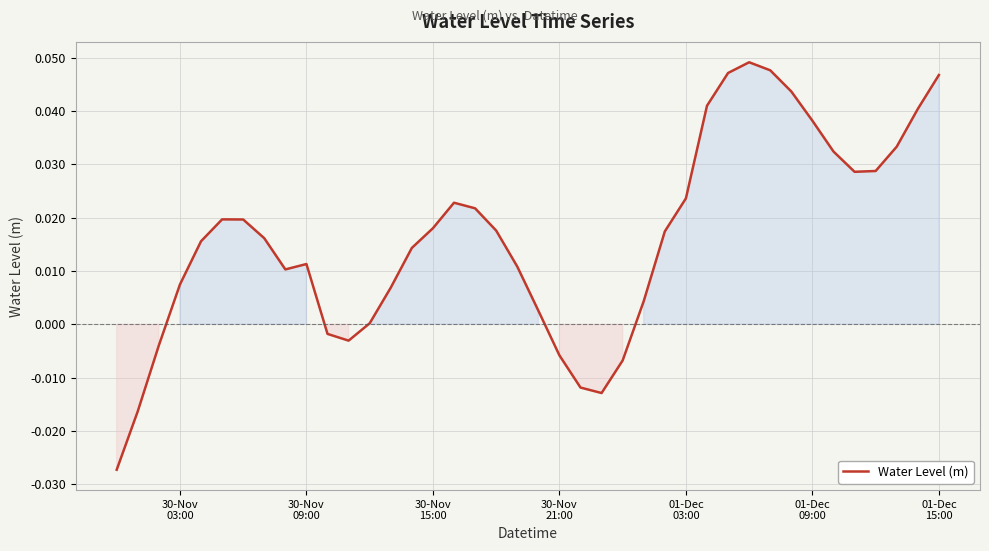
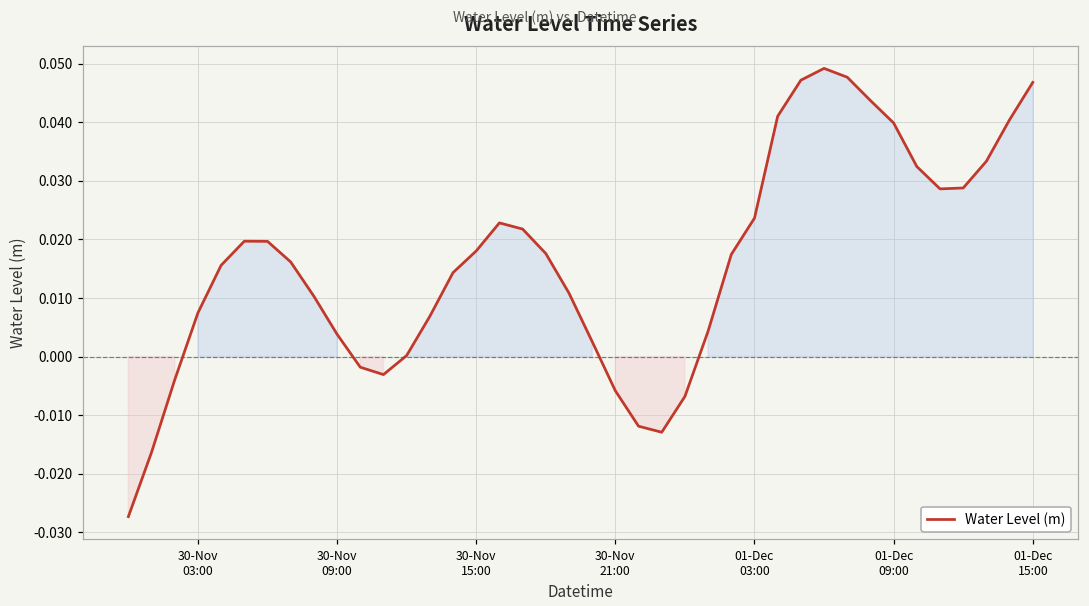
30-Nov 09:00: 0.011 -> 0.004
01-Dec 09:00: 0.038 -> 0.040
